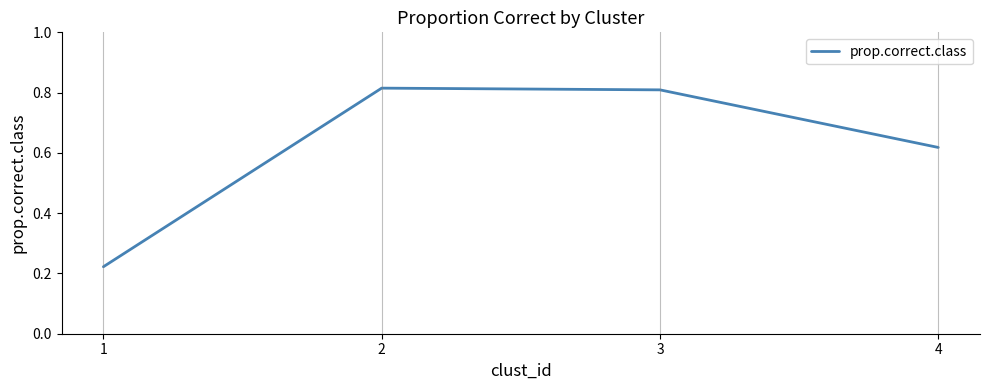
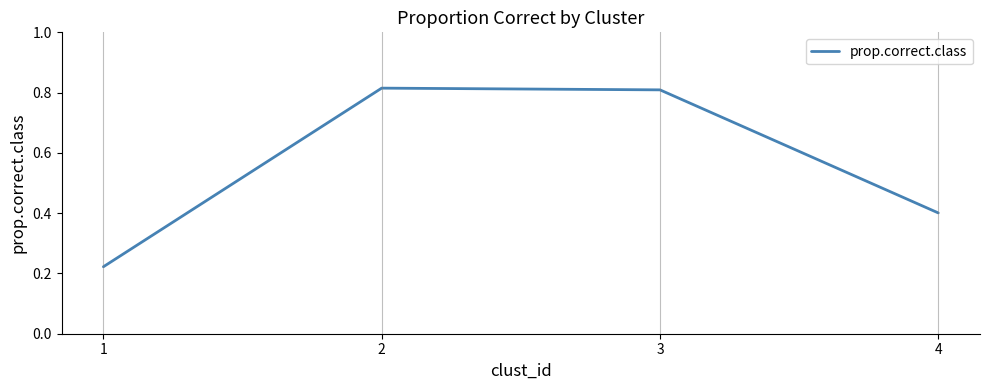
4: 0.62 -> 0.40
